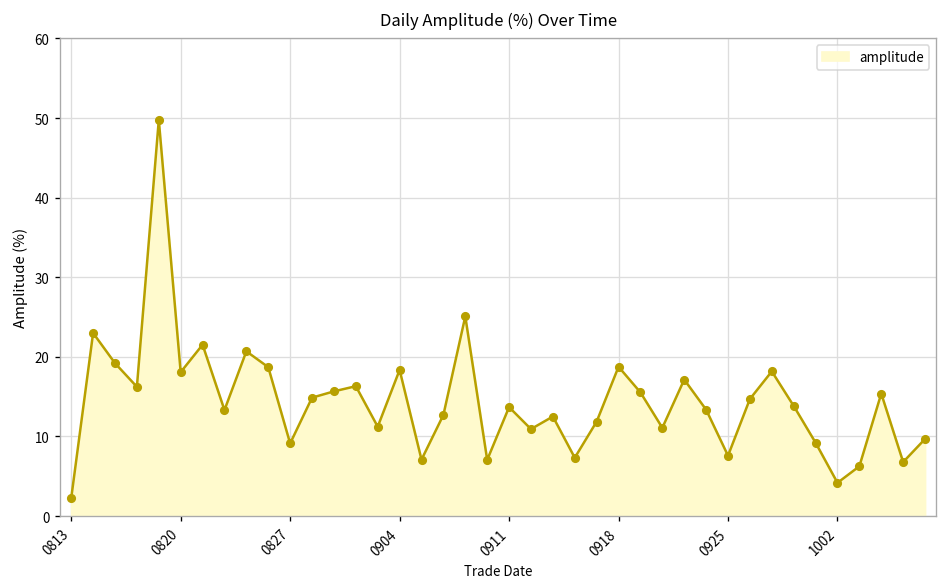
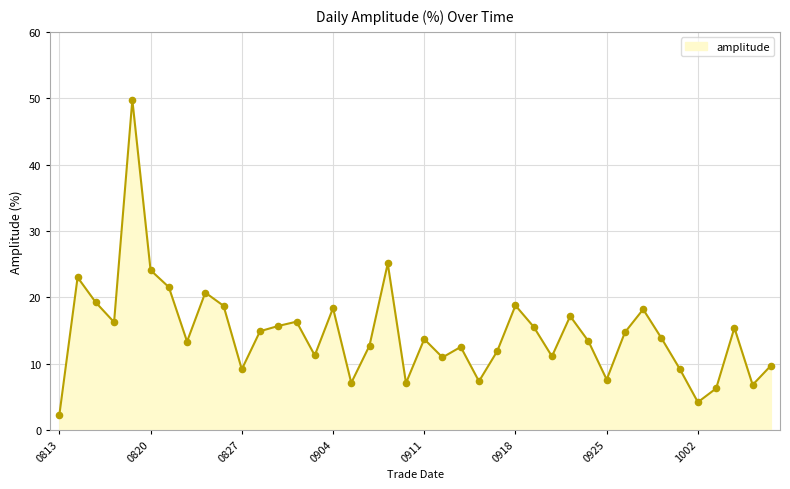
0820: 18 -> 24
